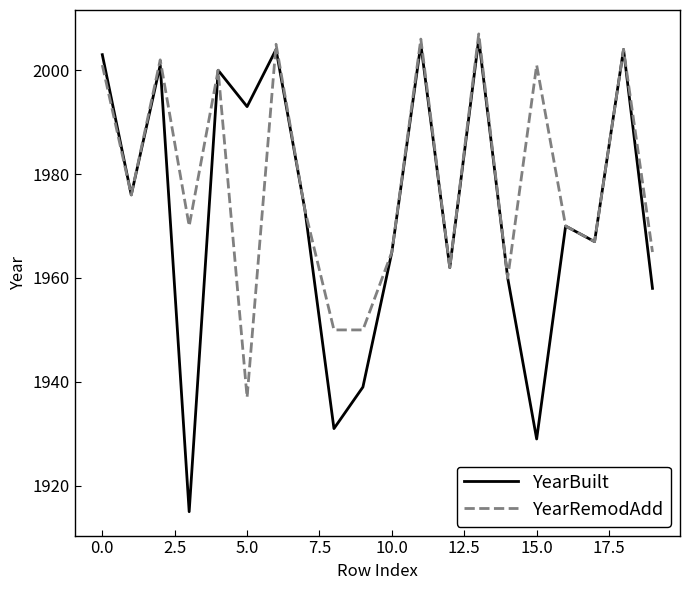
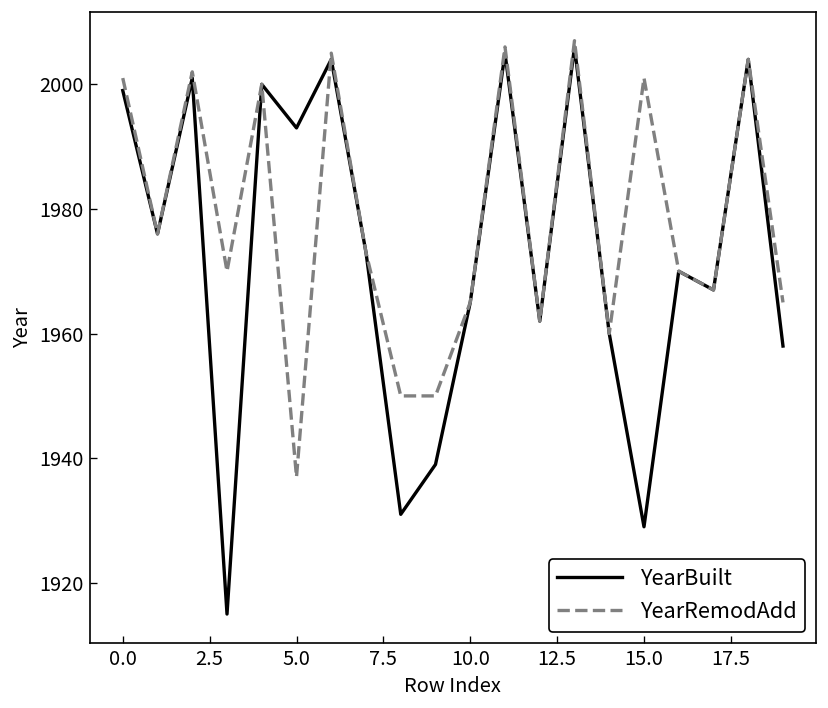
YearBuilt, 0.0: 2003 -> 1999
